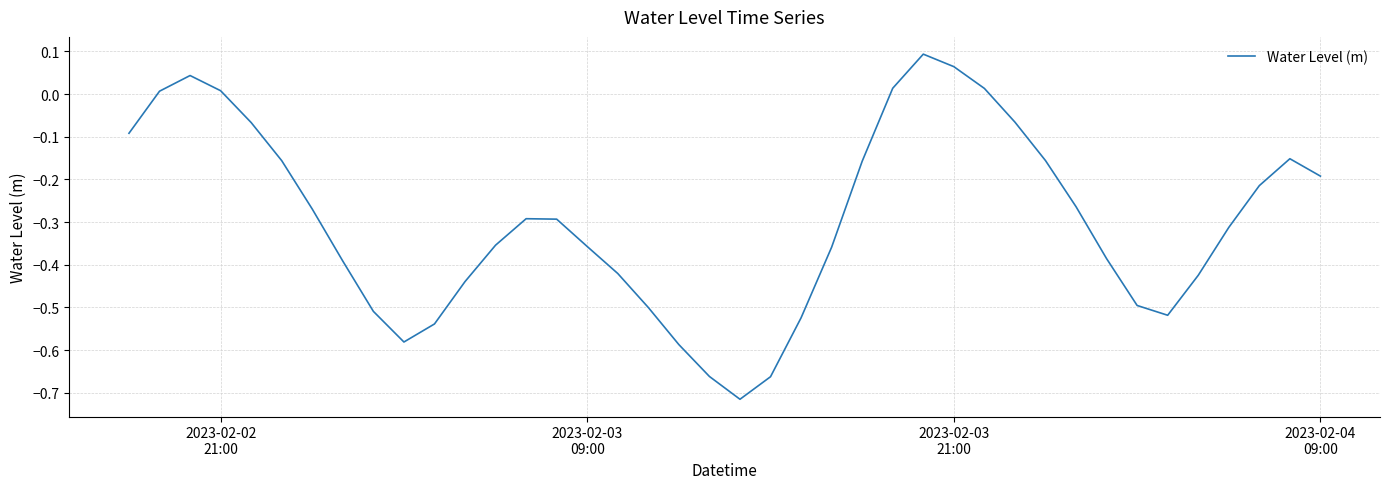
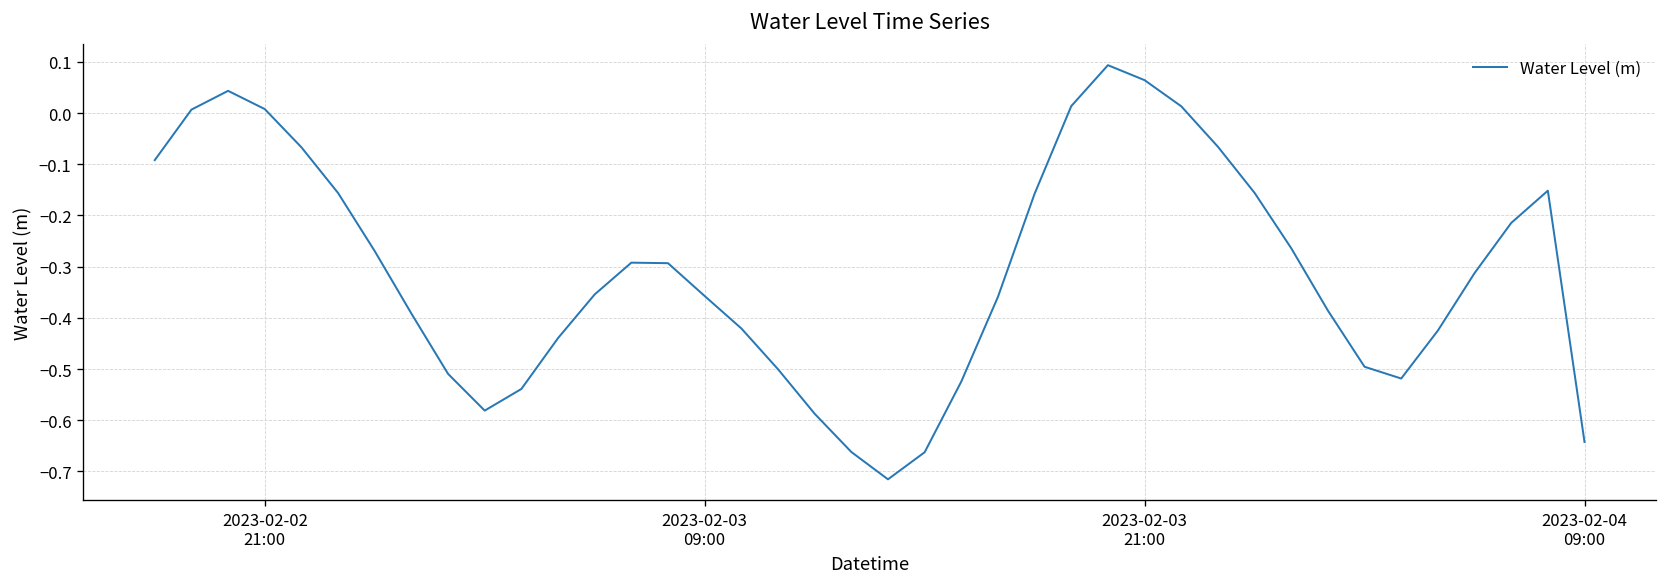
2023-02-04 09:00: -0.19 -> -0.64
